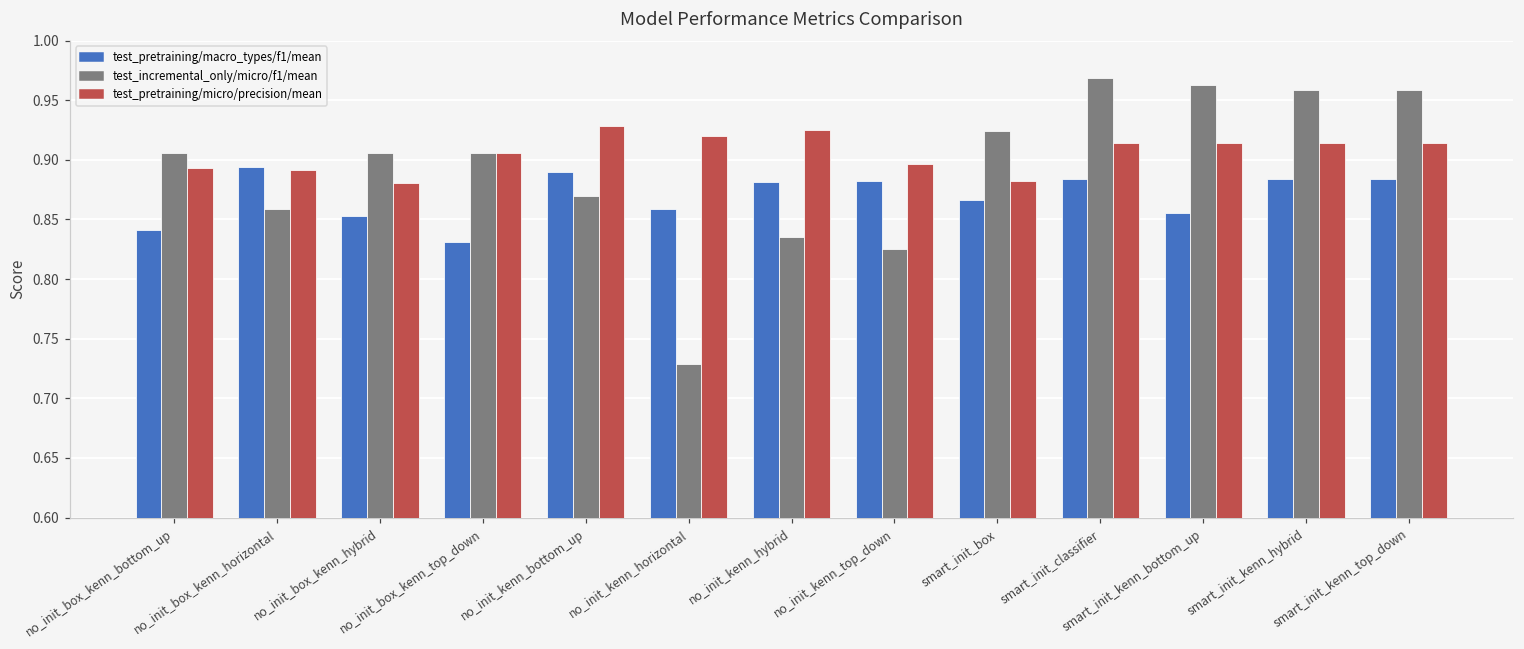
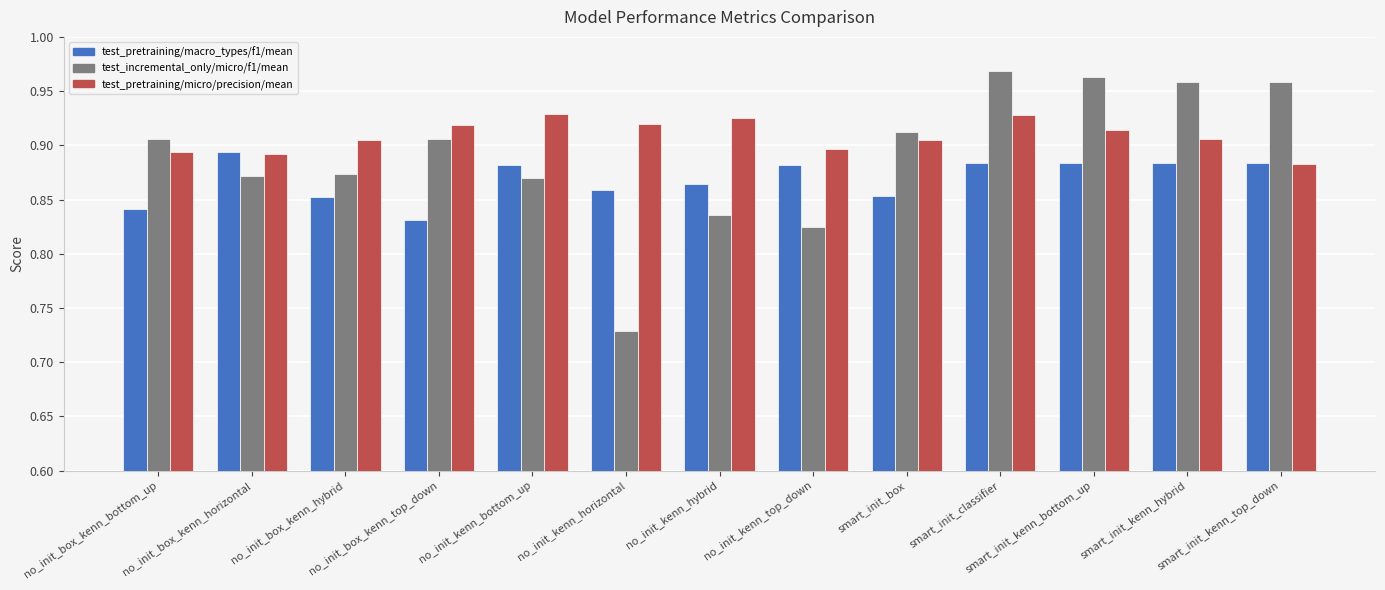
test_incremental_only/micro/f1/mean, no_init_box_kenn_horizontal: 0.859 -> 0.872
test_incremental_only/micro/f1/mean, no_init_box_kenn_hybrid: 0.906 -> 0.874
test_pretraining/micro/precision/mean, no_init_box_kenn_hybrid: 0.881 -> 0.905
test_pretraining/micro/precision/mean, no_init_box_kenn_top_down: 0.905 -> 0.918
test_pretraining/macro_types/f1/mean, no_init_kenn_bottom_up: 0.890 -> 0.882
test_pretraining/macro_types/f1/mean, no_init_kenn_hybrid: 0.882 -> 0.864
test_pretraining/macro_types/f1/mean, smart_init_box: 0.866 -> 0.853
test_incremental_only/micro/f1/mean, smart_init_box: 0.924 -> 0.912
test_pretraining/micro/precision/mean, smart_init_box: 0.883 -> 0.905
test_pretraining/micro/precision/mean, smart_init_classifier: 0.914 -> 0.928
test_pretraining/macro_types/f1/mean, smart_init_kenn_bottom_up: 0.855 -> 0.884
test_pretraining/micro/precision/mean, smart_init_kenn_hybrid: 0.914 -> 0.906
test_pretraining/micro/precision/mean, smart_init_kenn_top_down: 0.914 -> 0.883
